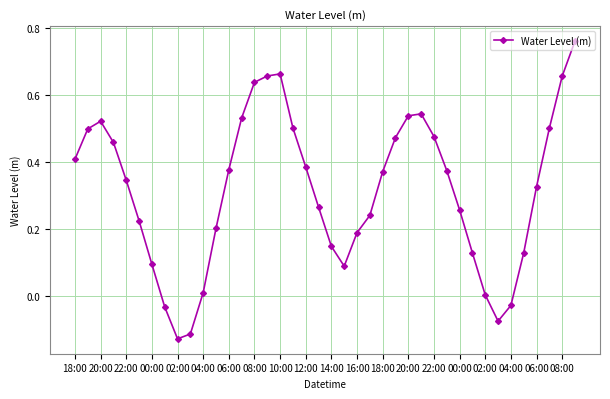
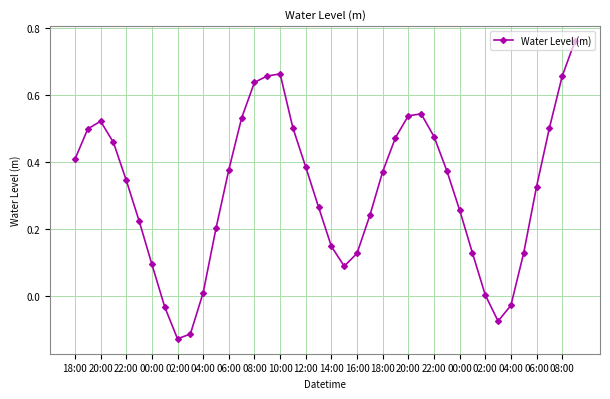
16:00: 0.19 -> 0.13
